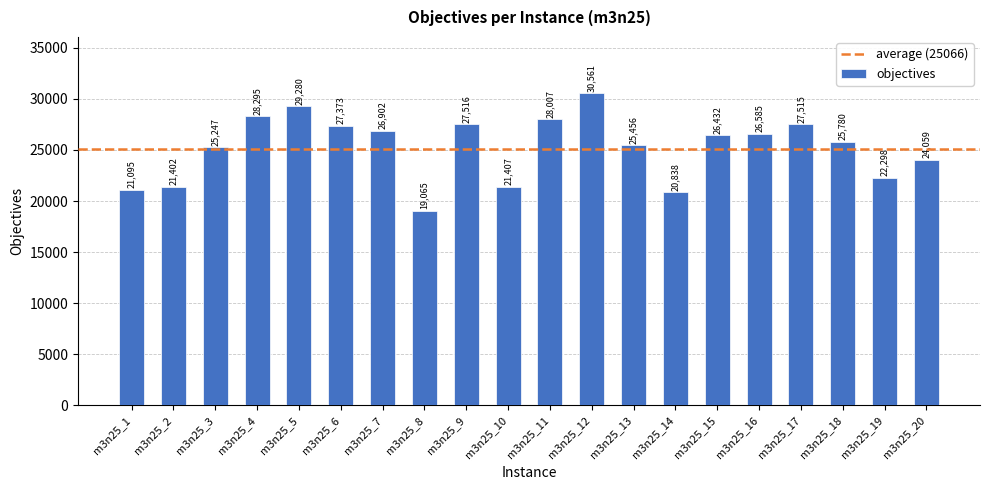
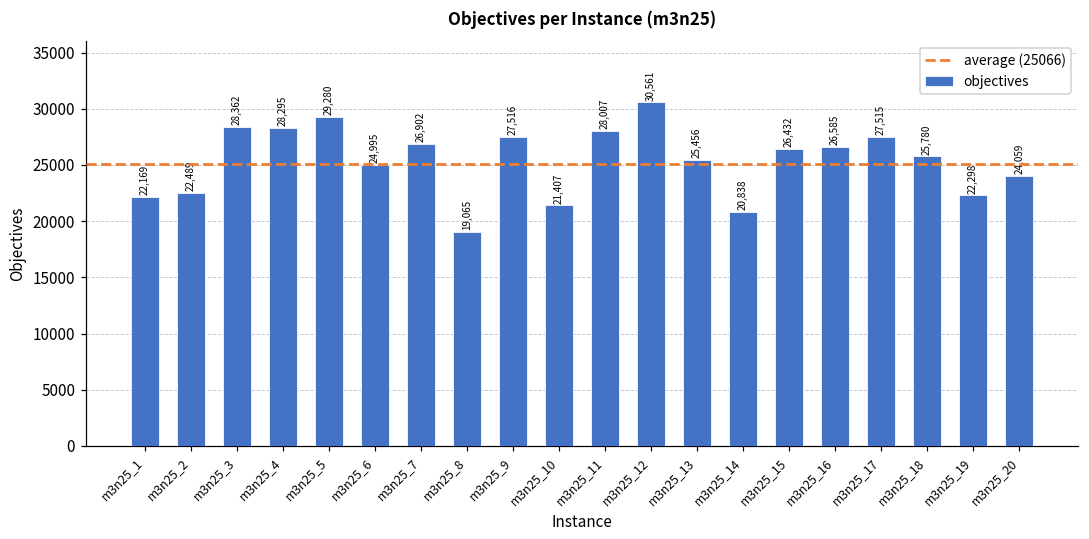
m3n25_1: 21,095 -> 22,169
m3n25_2: 21,402 -> 22,489
m3n25_3: 25,247 -> 28,362
m3n25_6: 27,373 -> 24,995
